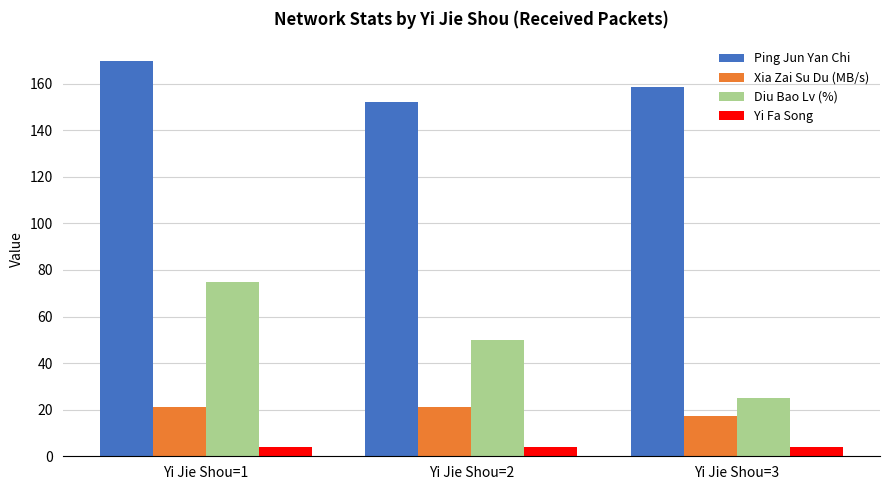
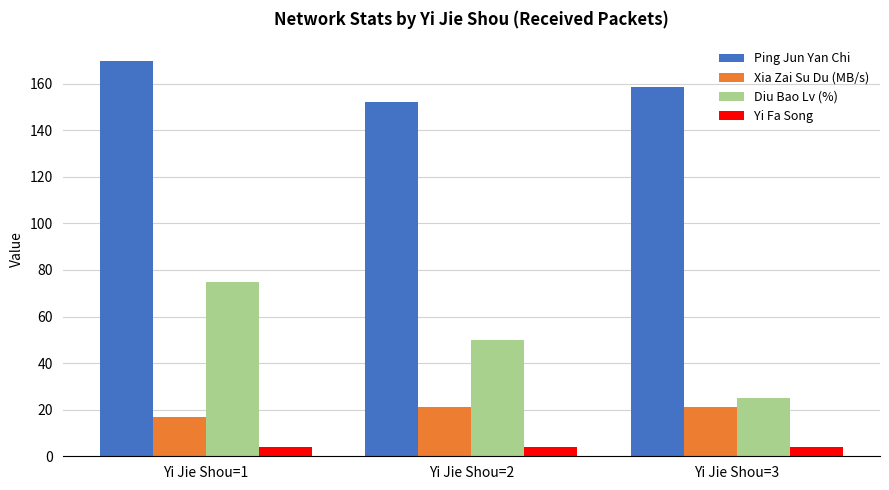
Xia Zai Su Du (MB/s), Yi Jie Shou=1: 21 -> 17
Xia Zai Su Du (MB/s), Yi Jie Shou=3: 18 -> 21
